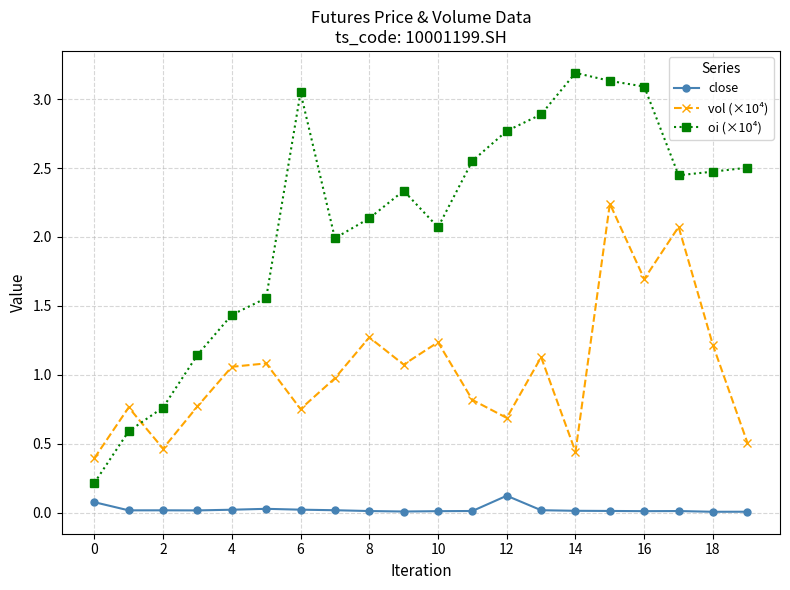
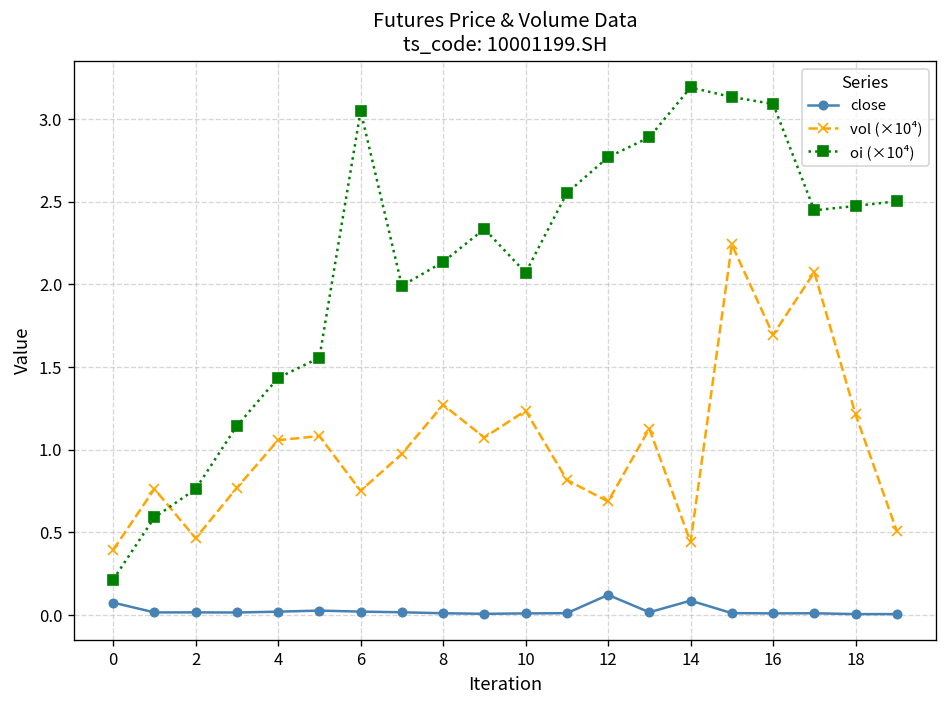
close, 14: 0.01 -> 0.09
